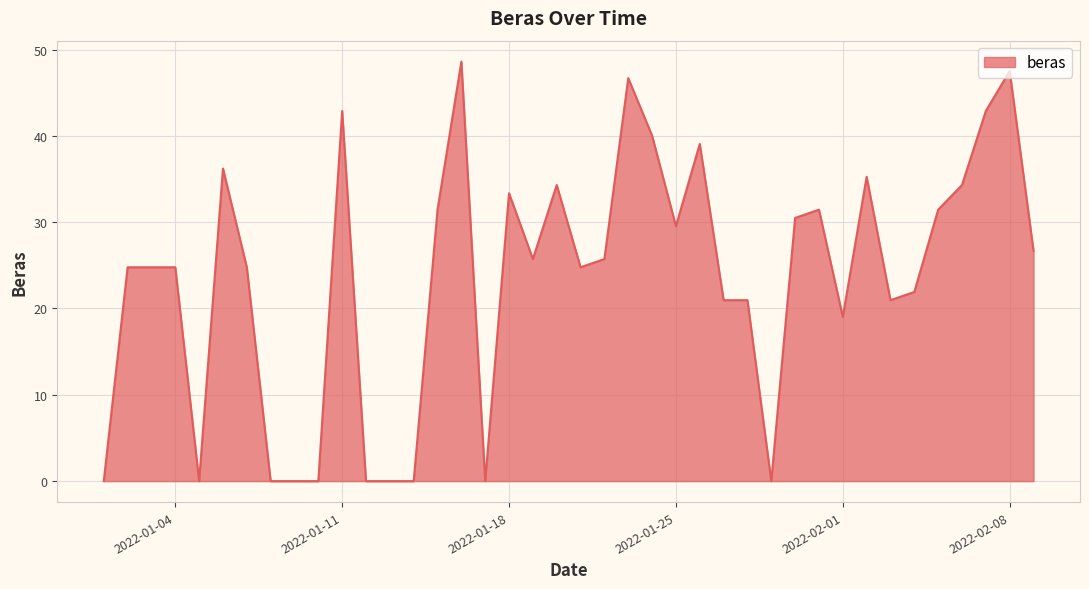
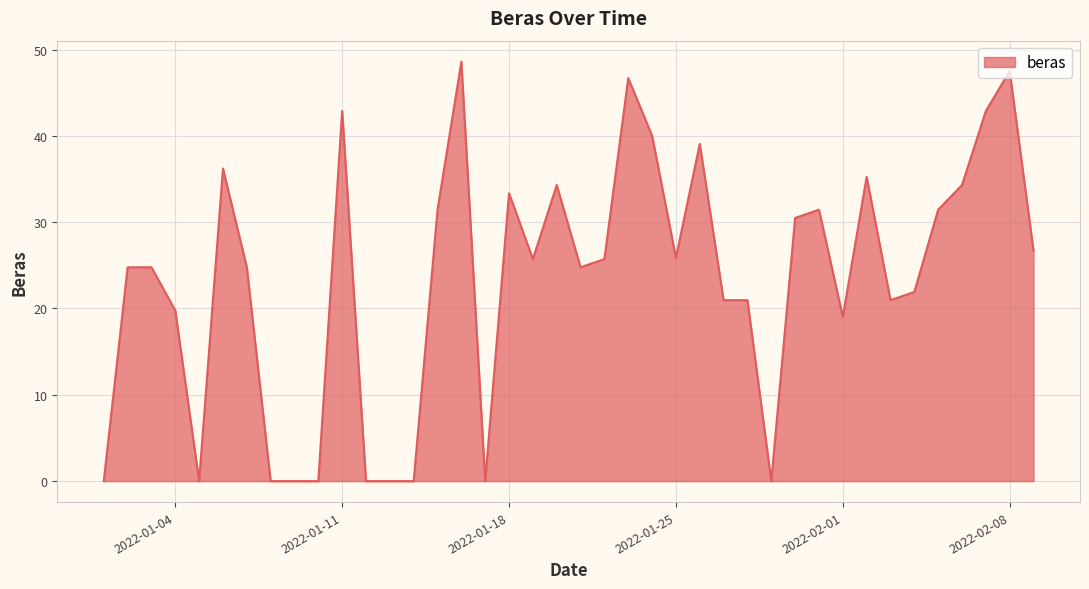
2022-01-04: 25 -> 20
2022-01-25: 30 -> 26
